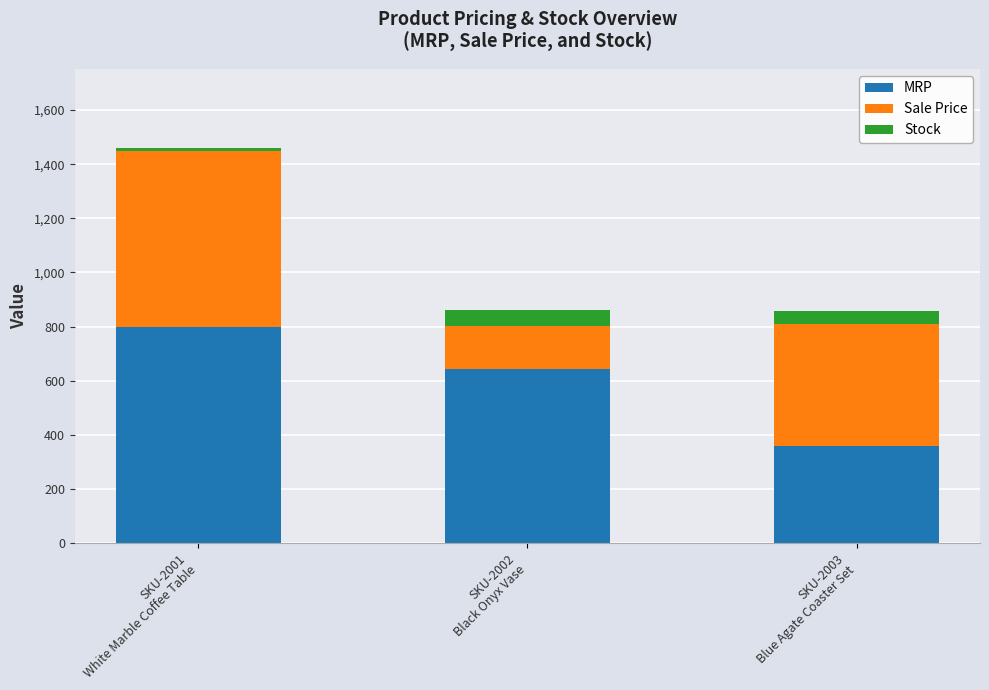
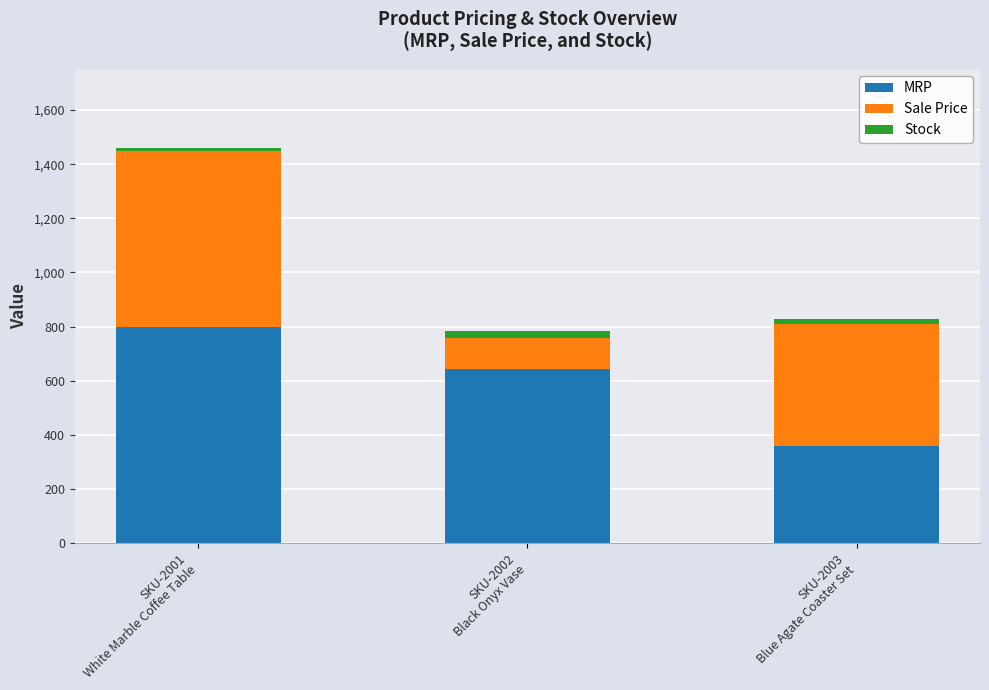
Sale Price, SKU-2002 Black Onyx Vase: 160 -> 120
Stock, SKU-2002 Black Onyx Vase: 60 -> 30
Stock, SKU-2003 Blue Agate Coaster Set: 50 -> 20
